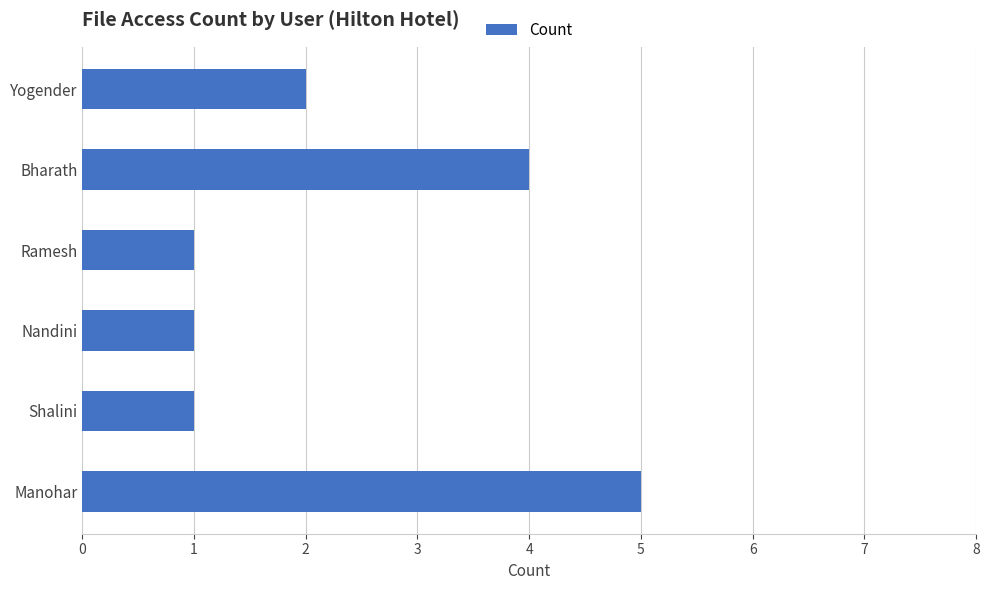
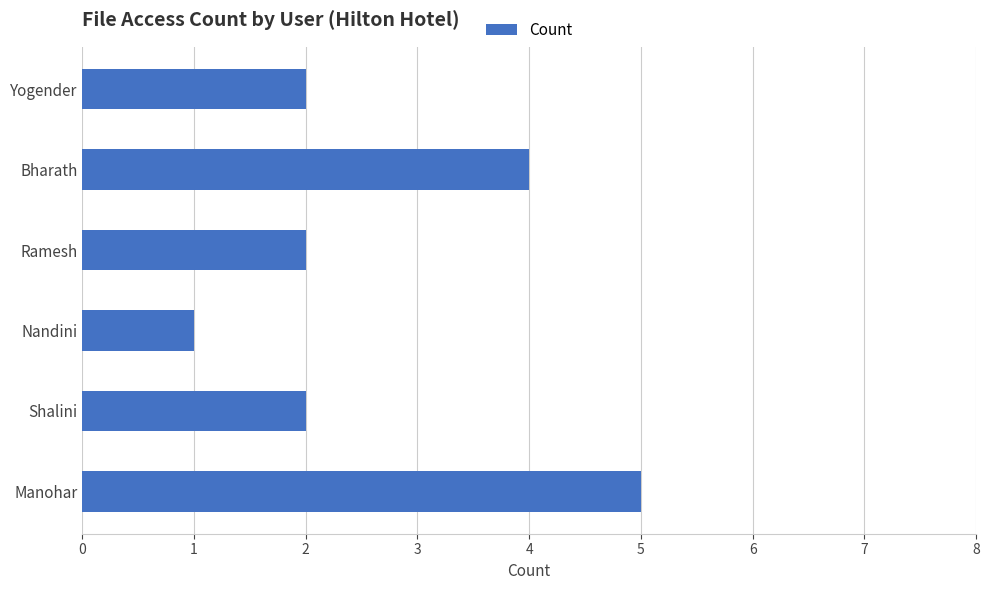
Ramesh: 1 -> 2
Shalini: 1 -> 2
